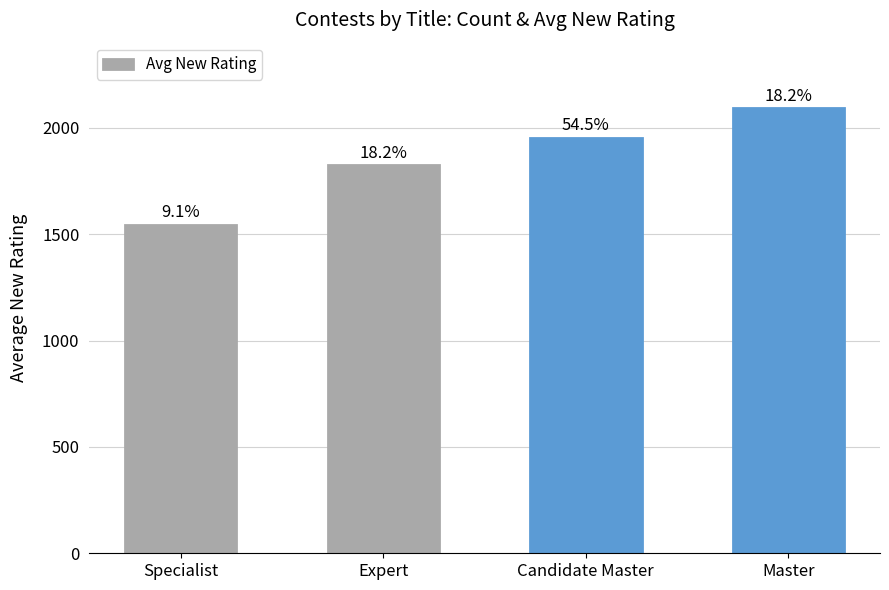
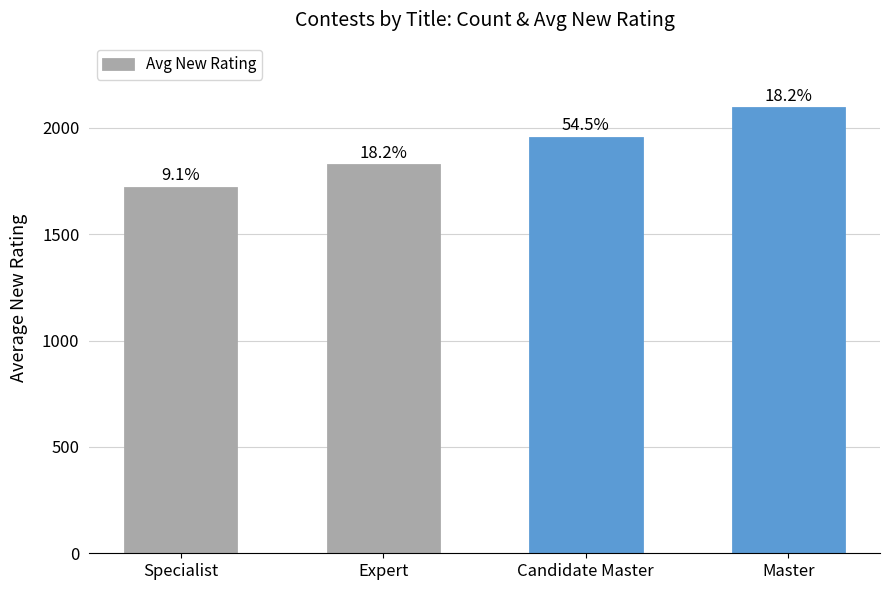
Specialist: 1550 -> 1720
